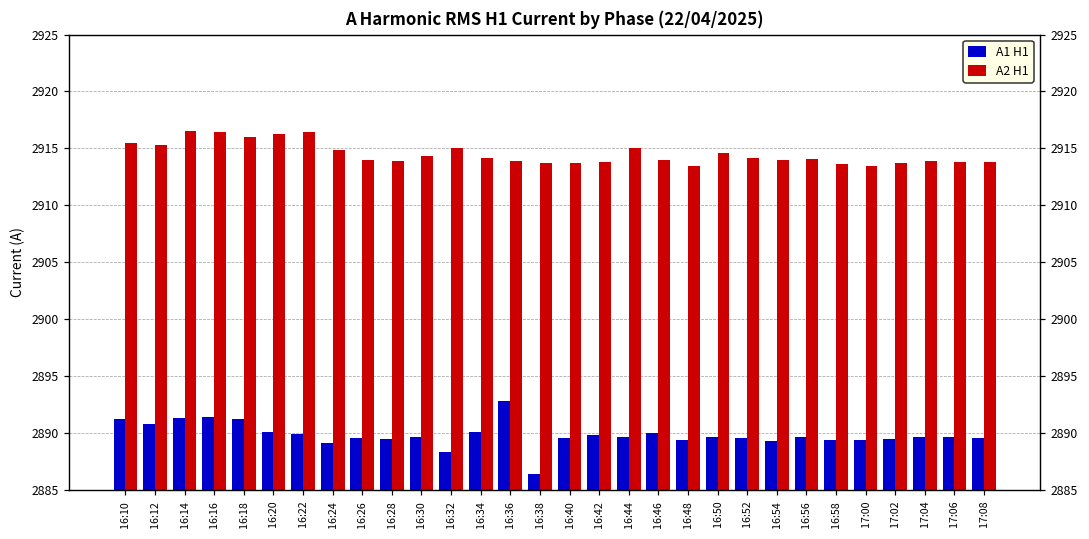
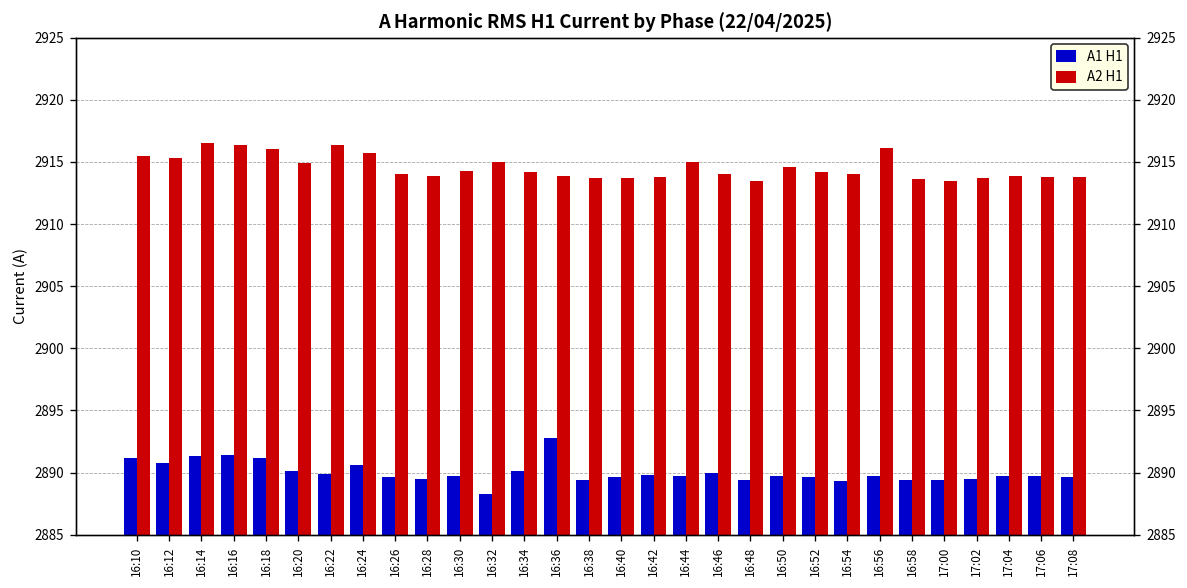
A2 H1, 16:20: 2916.3 -> 2914.9
A1 H1, 16:24: 2889.1 -> 2890.6
A2 H1, 16:24: 2914.9 -> 2915.7
A1 H1, 16:38: 2886.4 -> 2889.4
A2 H1, 16:56: 2914.1 -> 2916.1
